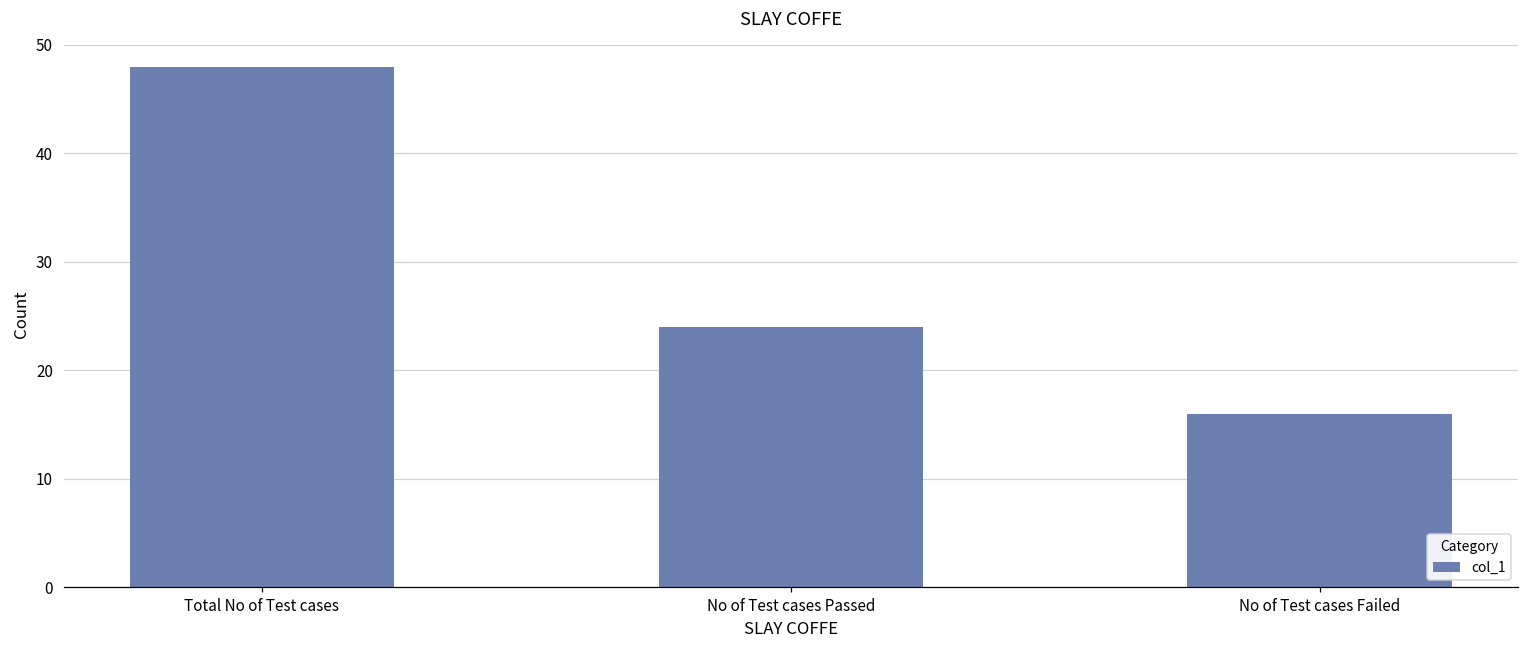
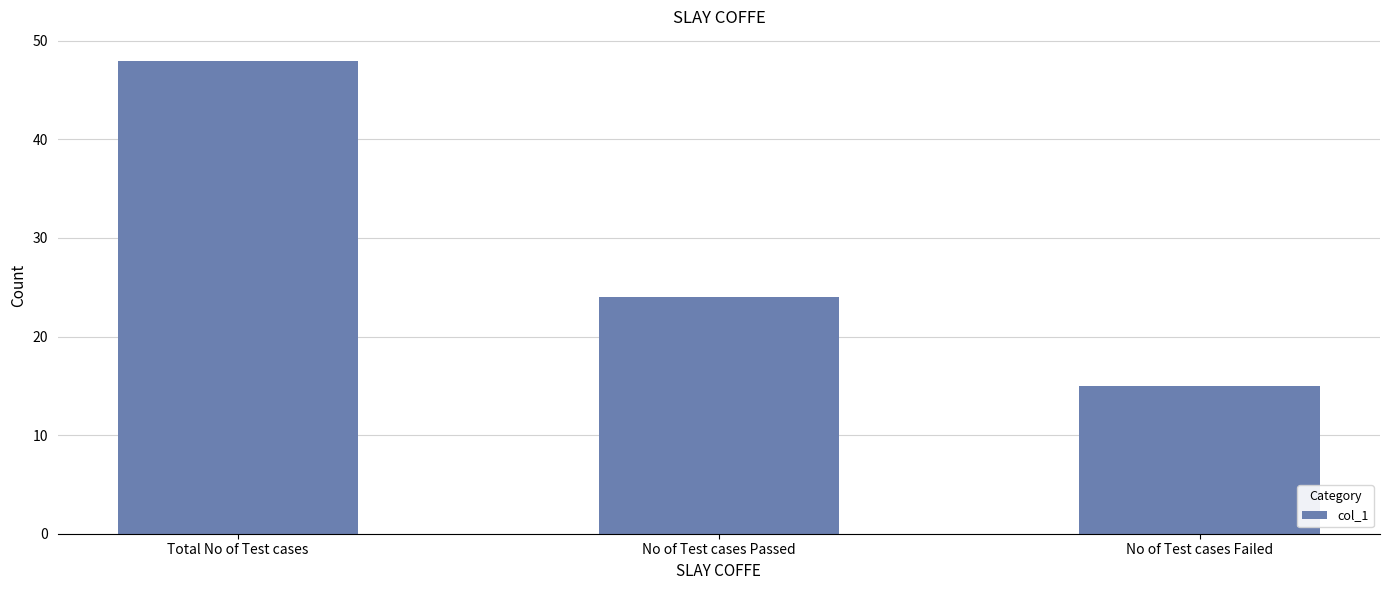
No of Test cases Failed: 16 -> 15
